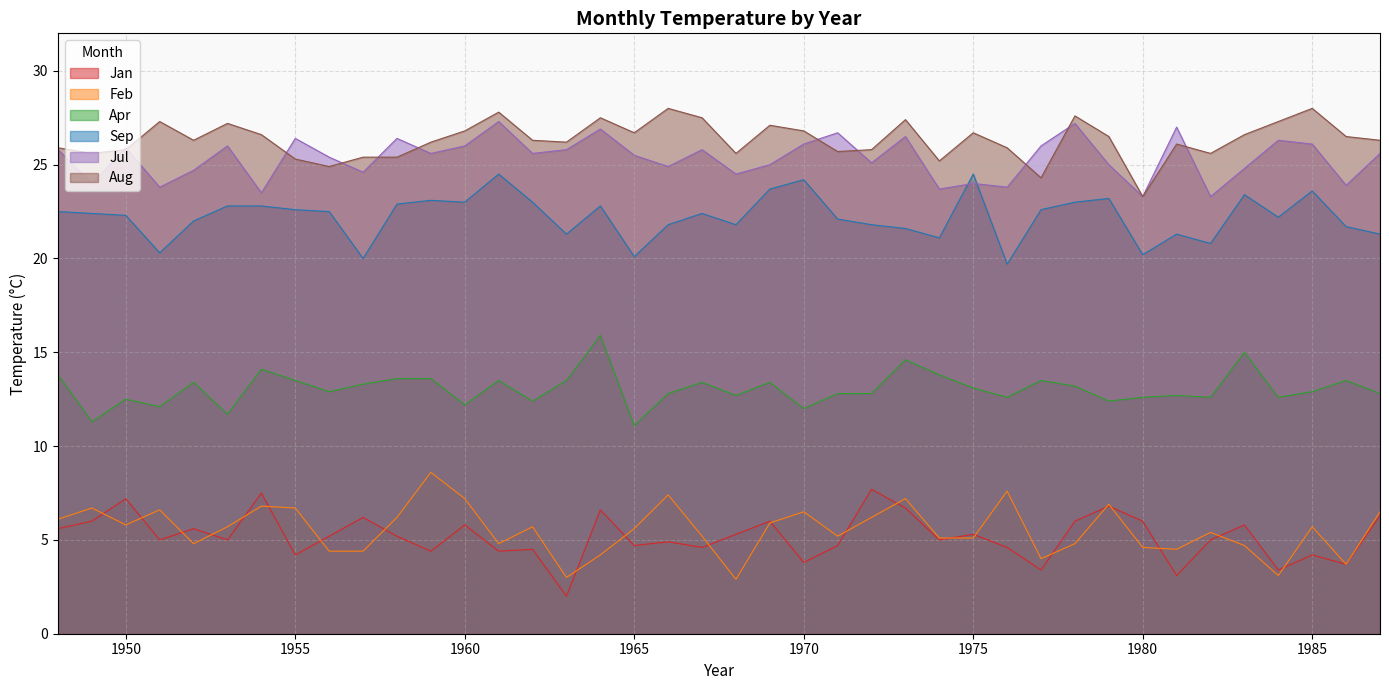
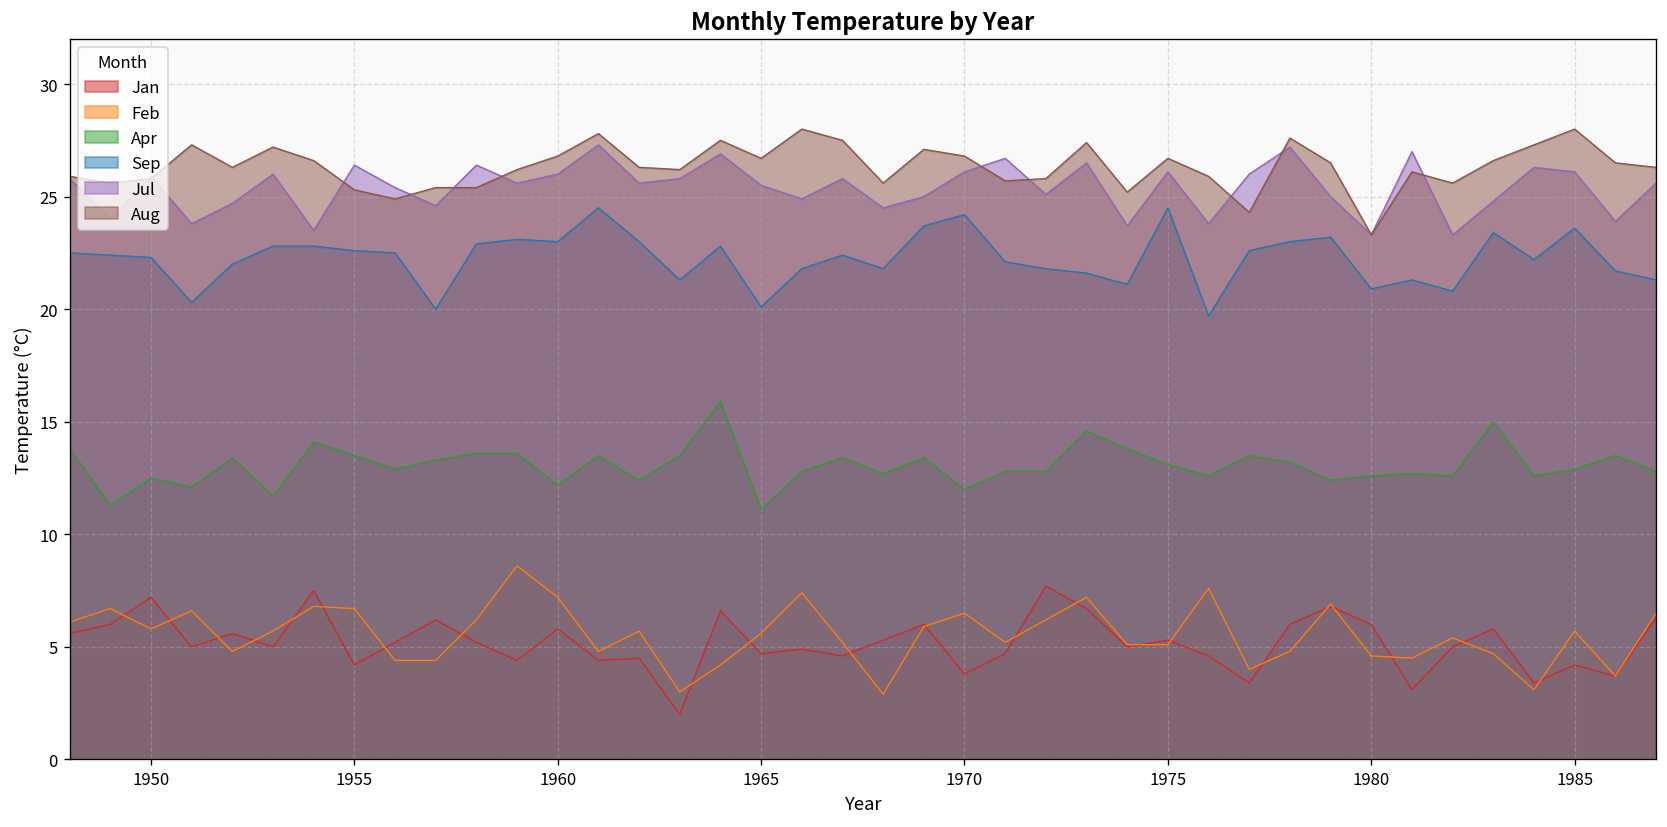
Jul, 1975: 24.0 -> 26.1
Sep, 1980: 20.2 -> 20.9
